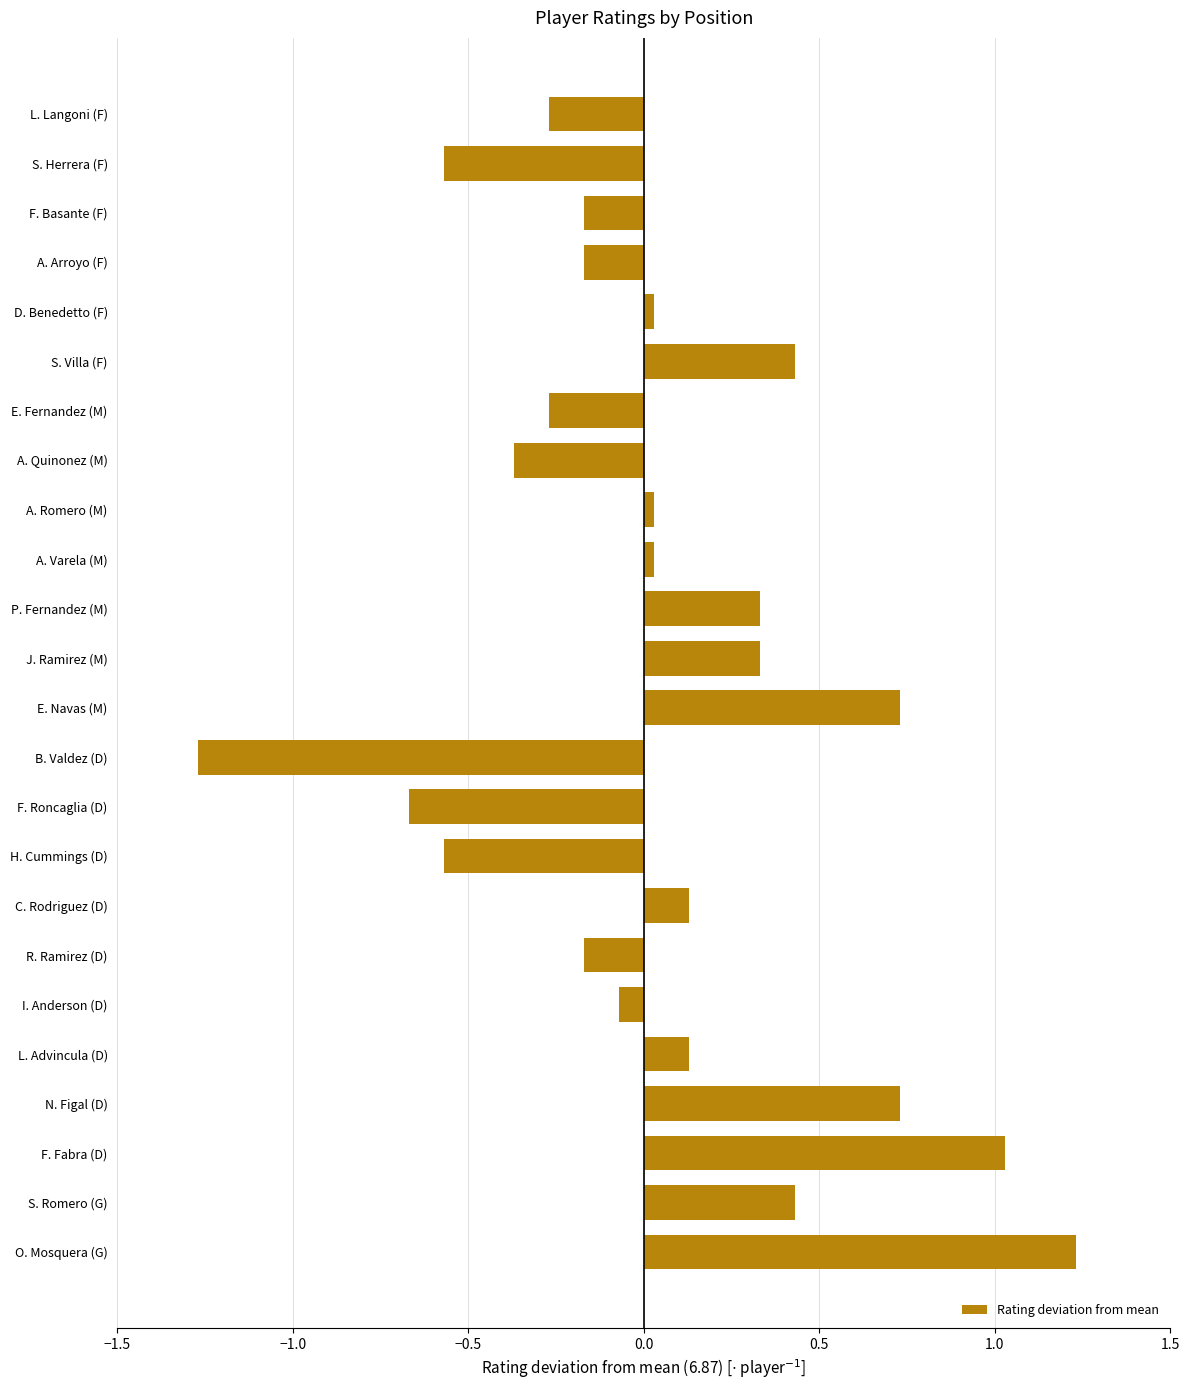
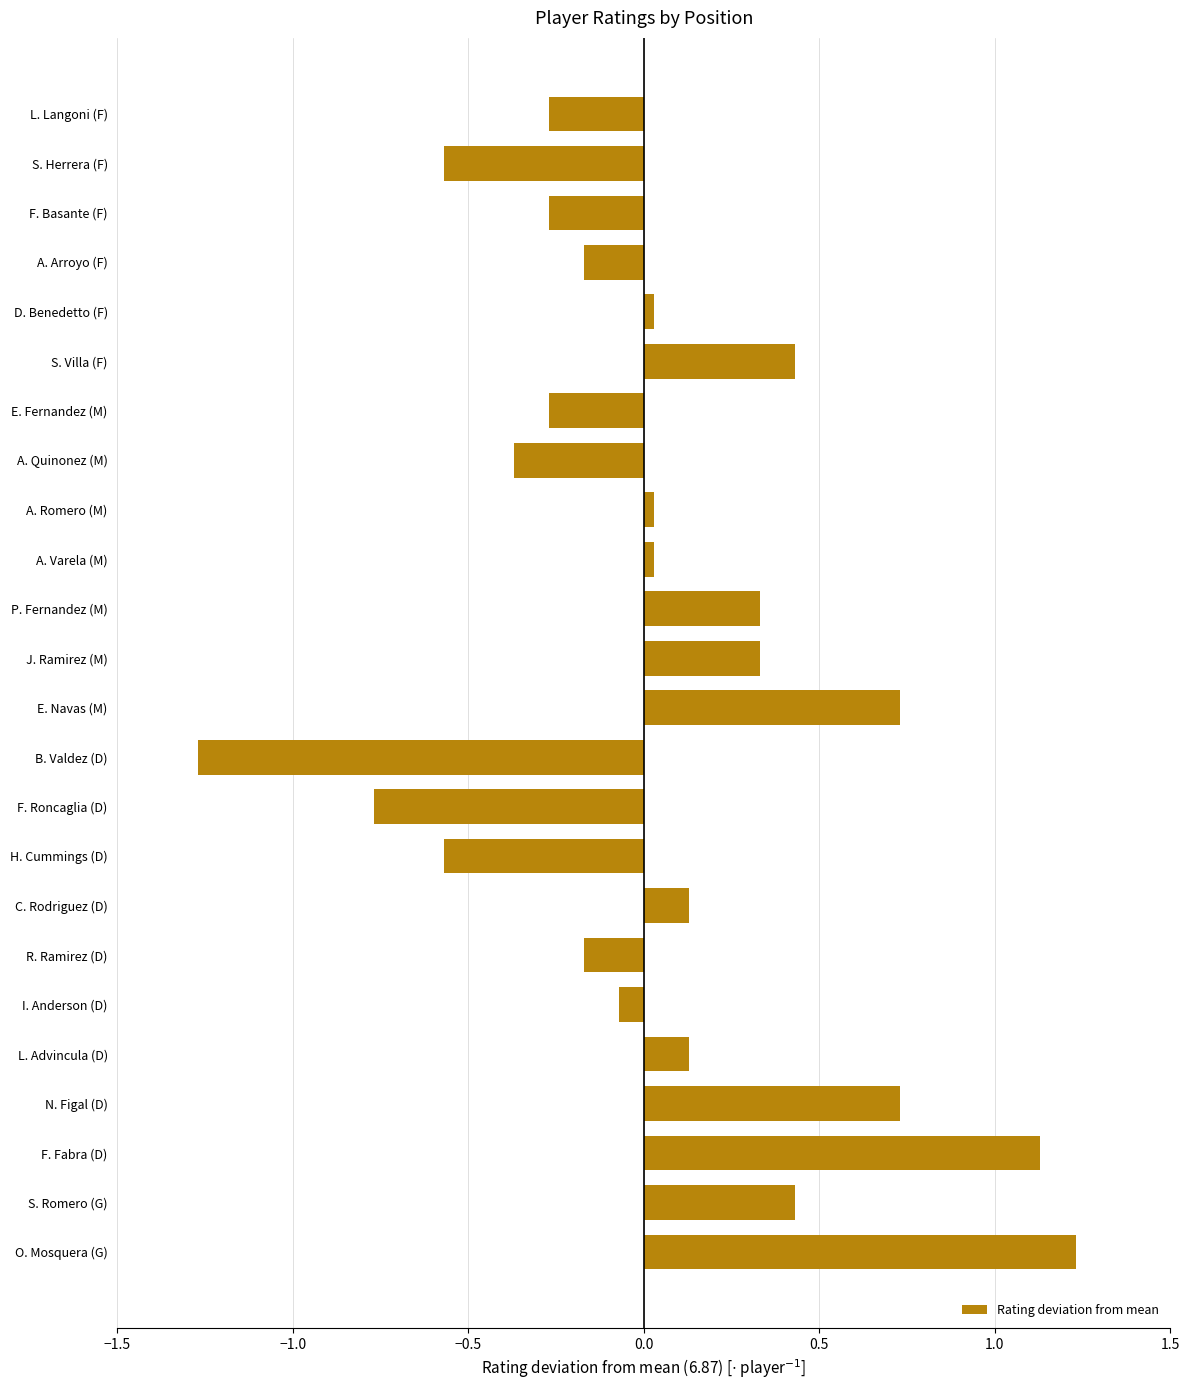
F. Basante (F): -0.17 -> -0.27
F. Roncaglia (D): -0.67 -> -0.77
F. Fabra (D): 1.03 -> 1.13
